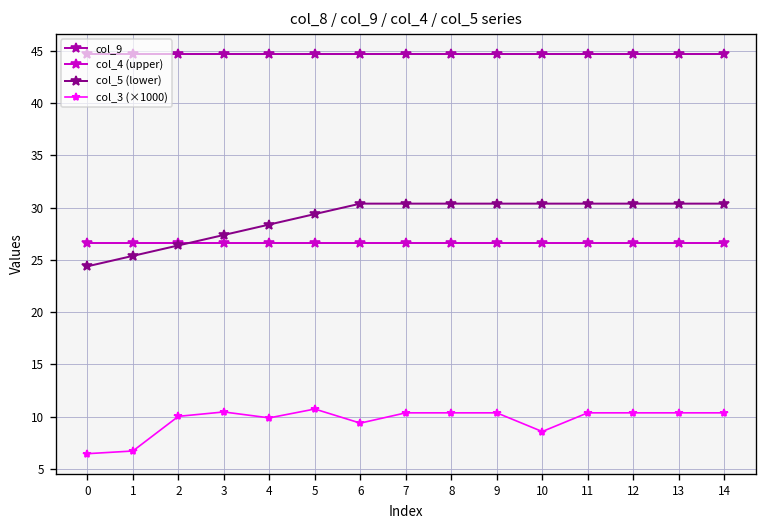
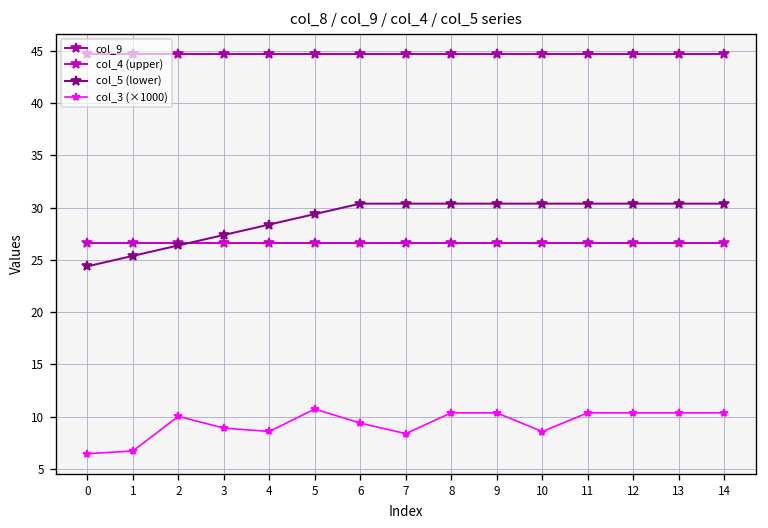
col_3 (×1000), 3: 10 -> 9
col_3 (×1000), 4: 10 -> 9
col_3 (×1000), 7: 10 -> 8
